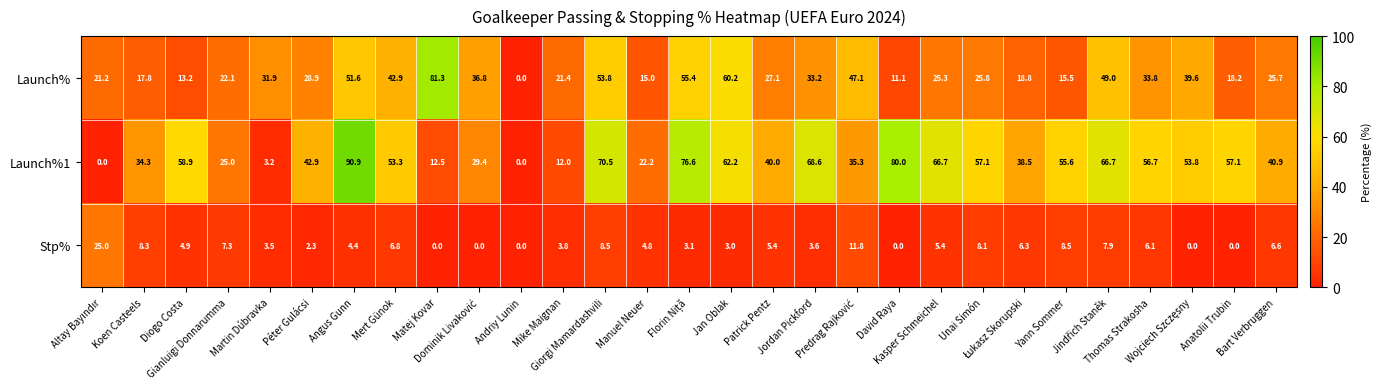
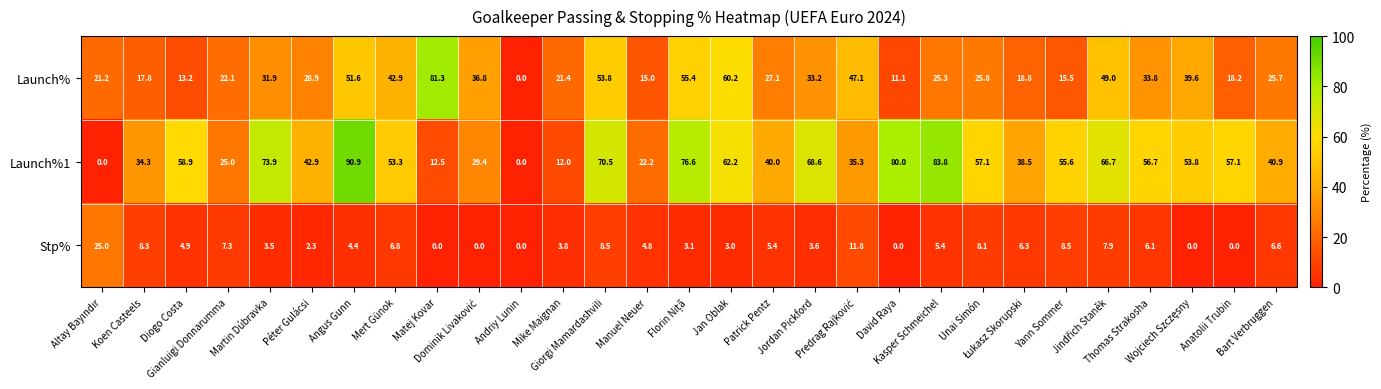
Launch%1, Martin Dúbravka: 3.2 -> 73.9
Launch%1, Kasper Schmeichel: 66.7 -> 83.8
